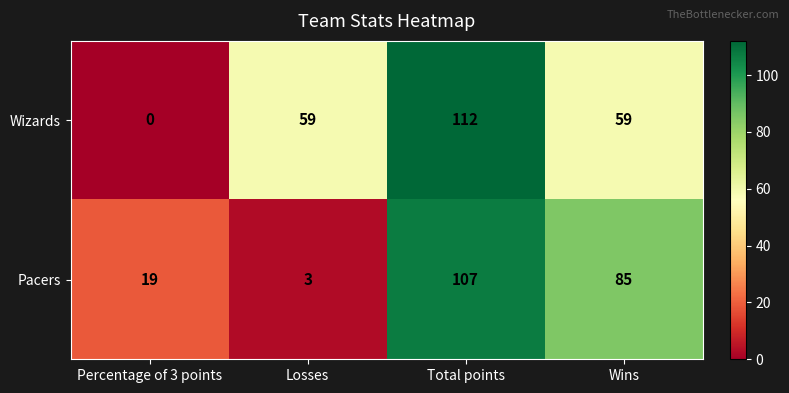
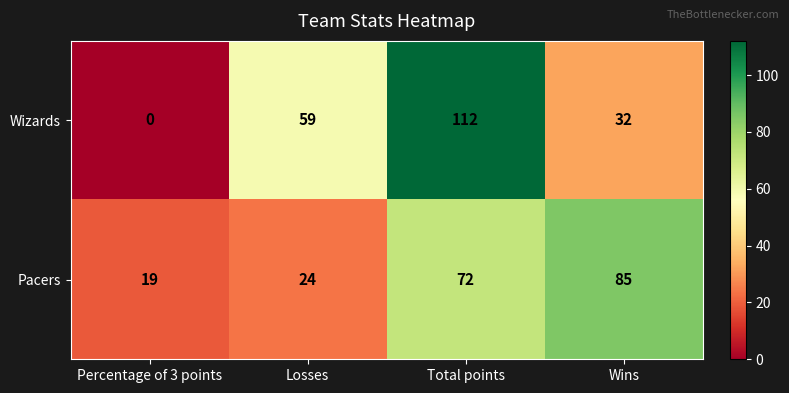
Wizards, Wins: 59 -> 32
Pacers, Losses: 3 -> 24
Pacers, Total points: 107 -> 72
